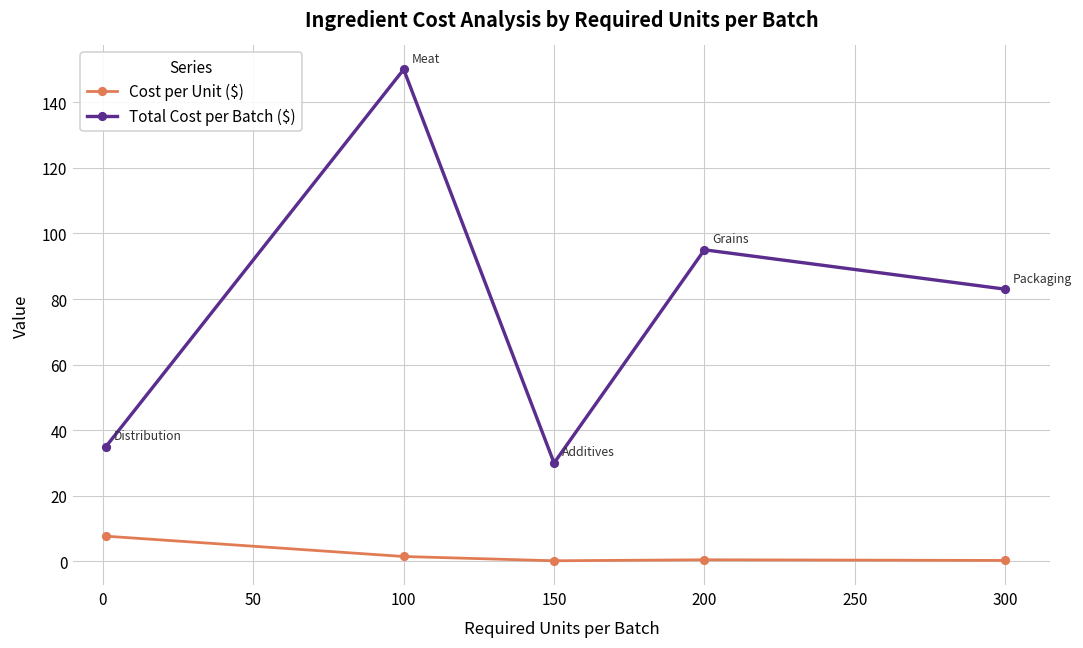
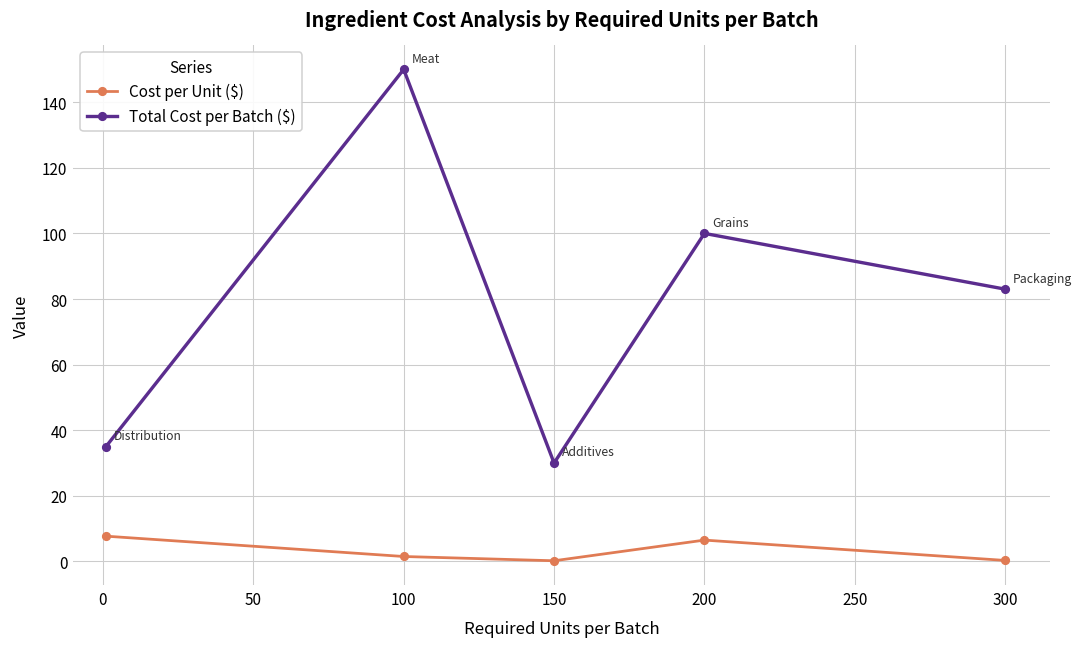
Cost per Unit ($), 200: 1 -> 7
Total Cost per Batch ($), 200: 95 -> 100
